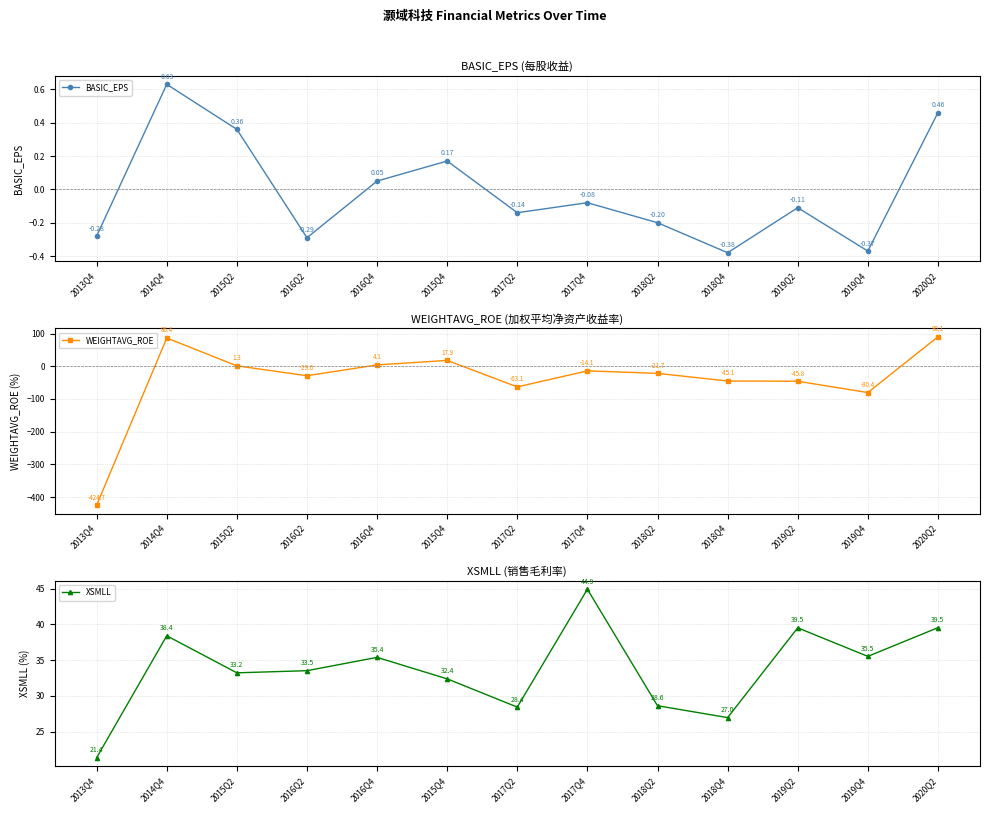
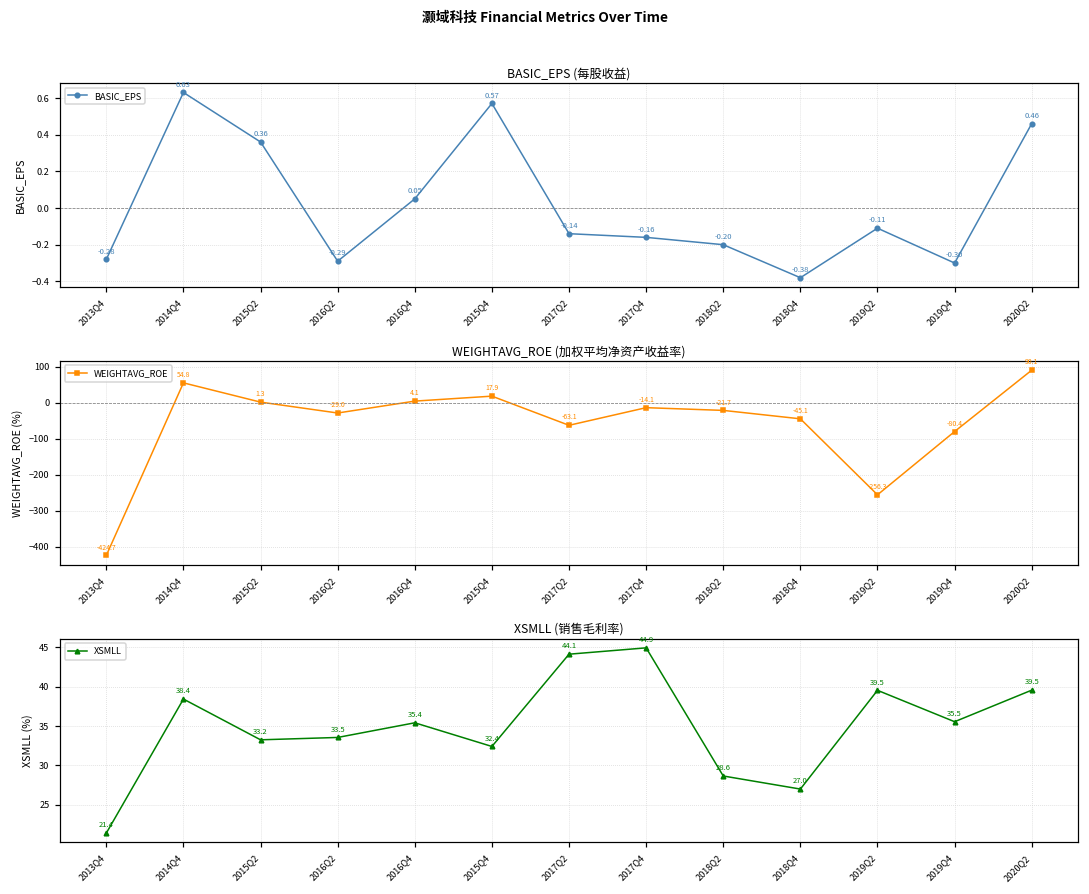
BASIC_EPS (每股收益), 2015Q4: 0.17 -> 0.57
BASIC_EPS (每股收益), 2017Q4: -0.08 -> -0.16
BASIC_EPS (每股收益), 2019Q4: -0.37 -> -0.30
WEIGHTAVG_ROE (加权平均净资产收益率), 2014Q4: 86.4 -> 54.8
WEIGHTAVG_ROE (加权平均净资产收益率), 2019Q2: -45.8 -> -256.3
XSMLL (销售毛利率), 2017Q2: 28.4 -> 44.1
